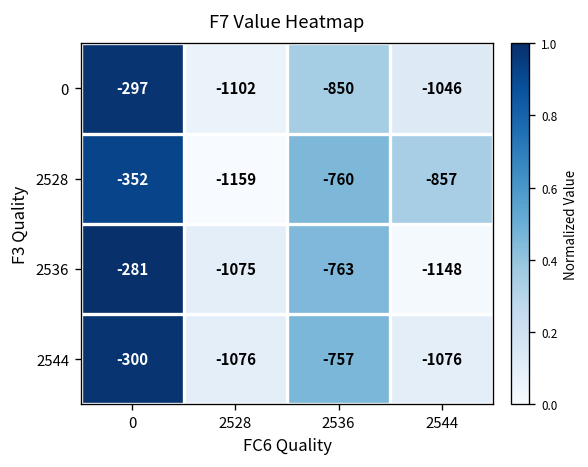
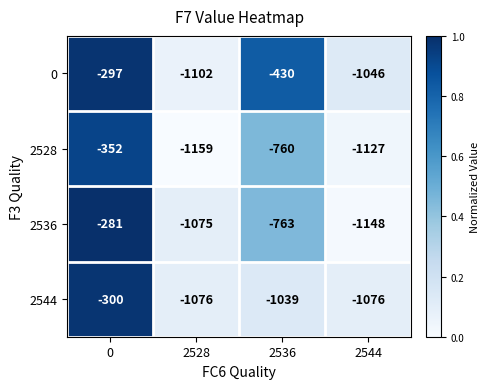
0, 2536: -850 -> -430
2528, 2544: -857 -> -1127
2544, 2536: -757 -> -1039
